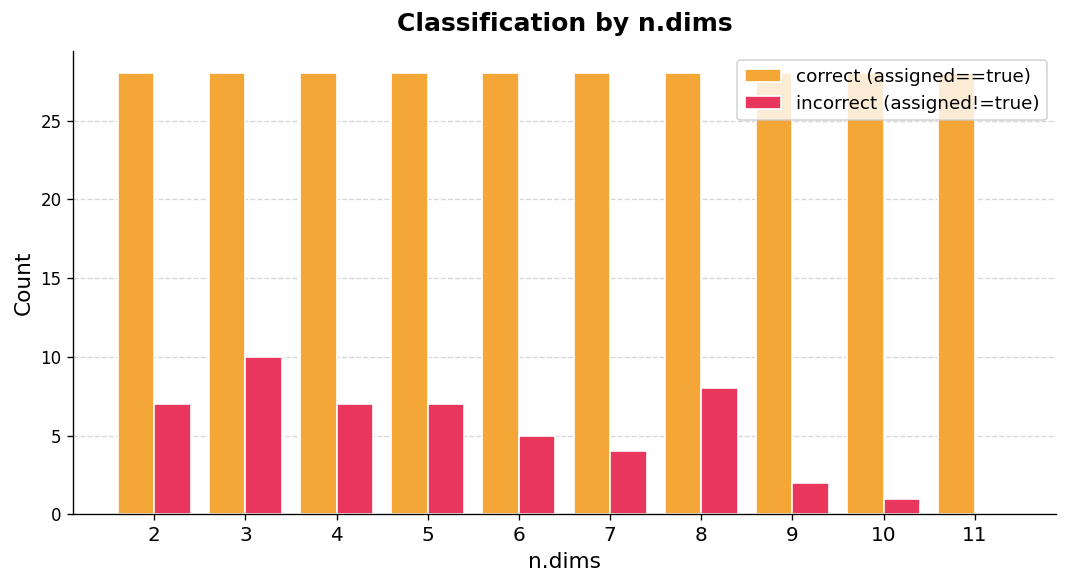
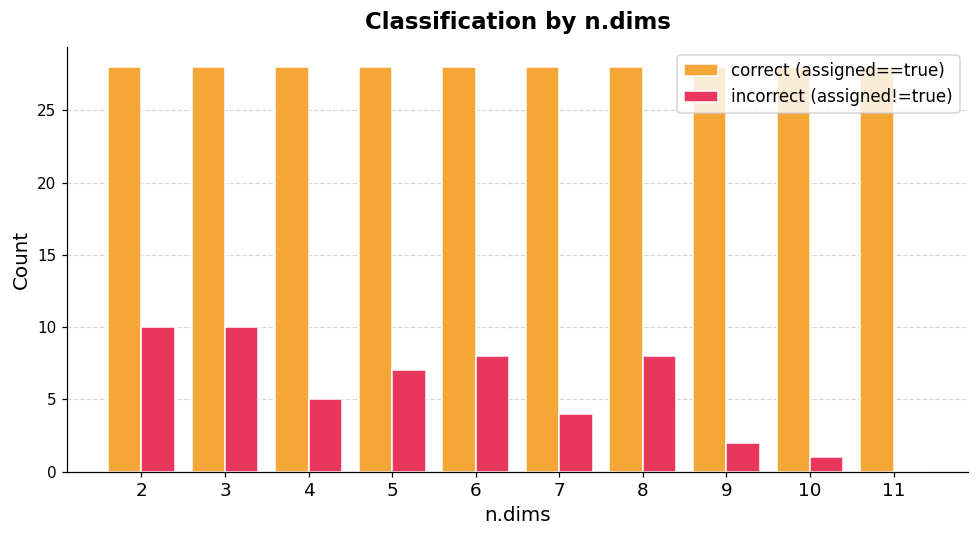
incorrect (assigned!=true), 2: 7 -> 10
incorrect (assigned!=true), 4: 7 -> 5
incorrect (assigned!=true), 6: 5 -> 8
